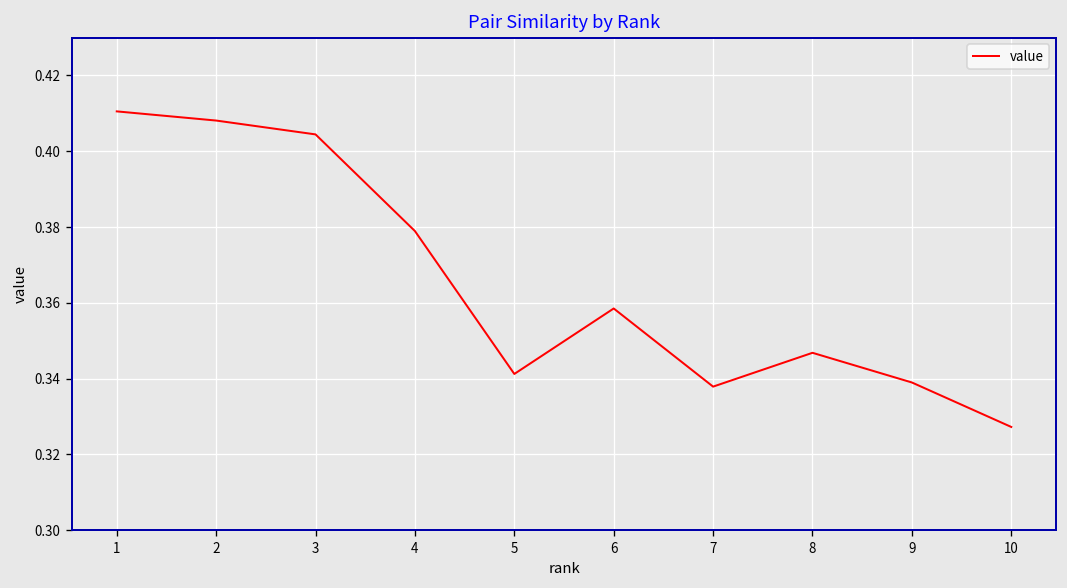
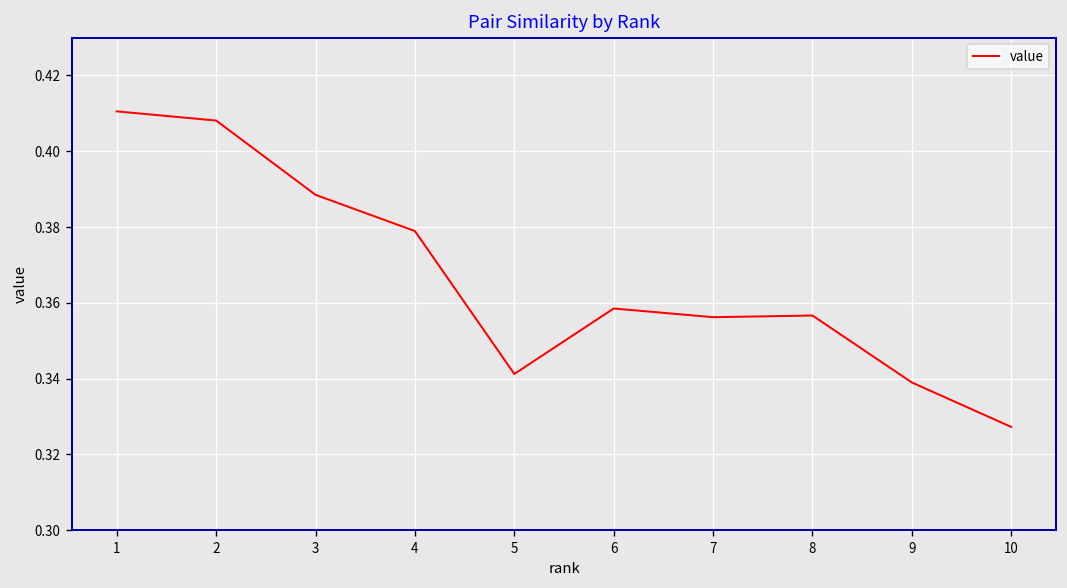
3: 0.404 -> 0.388
7: 0.338 -> 0.356
8: 0.347 -> 0.357
